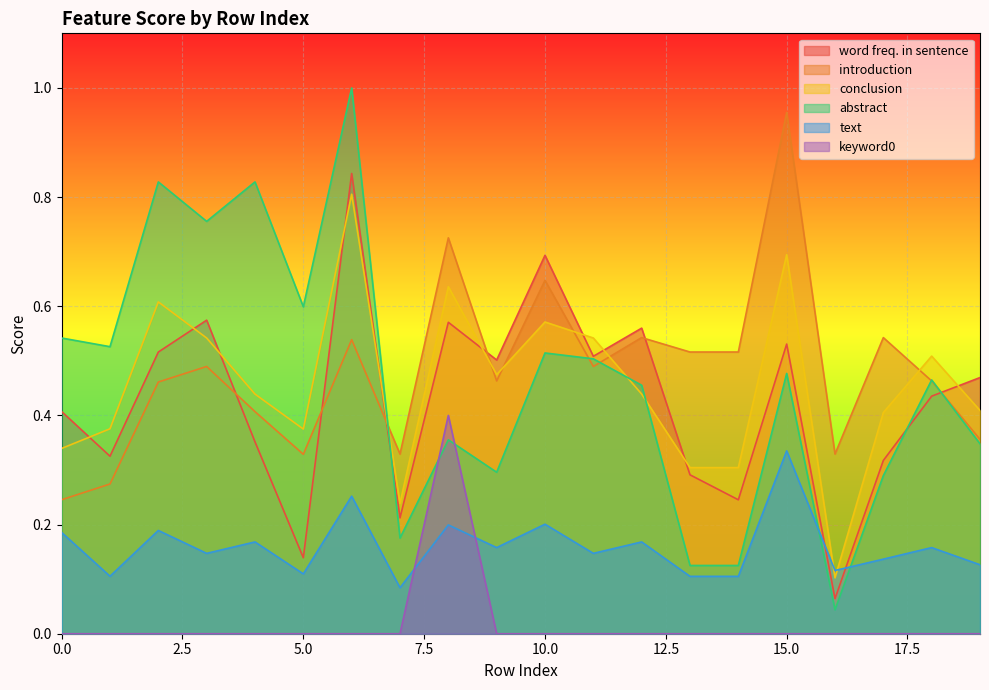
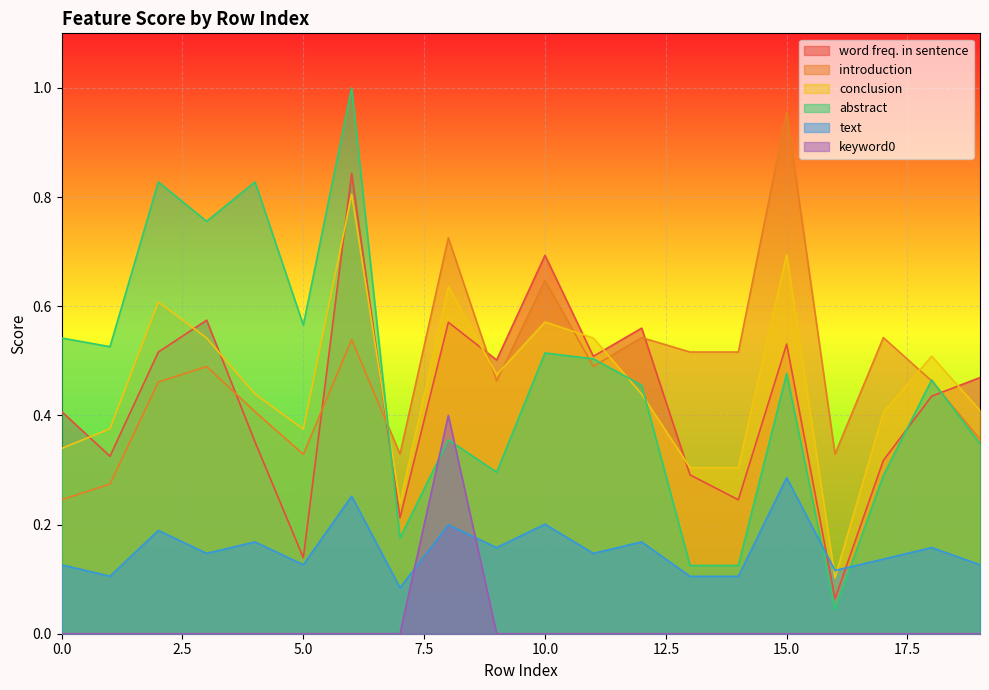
text, 0.0: 0.19 -> 0.13
abstract, 5.0: 0.60 -> 0.57
text, 5.0: 0.11 -> 0.13
text, 15.0: 0.34 -> 0.29
